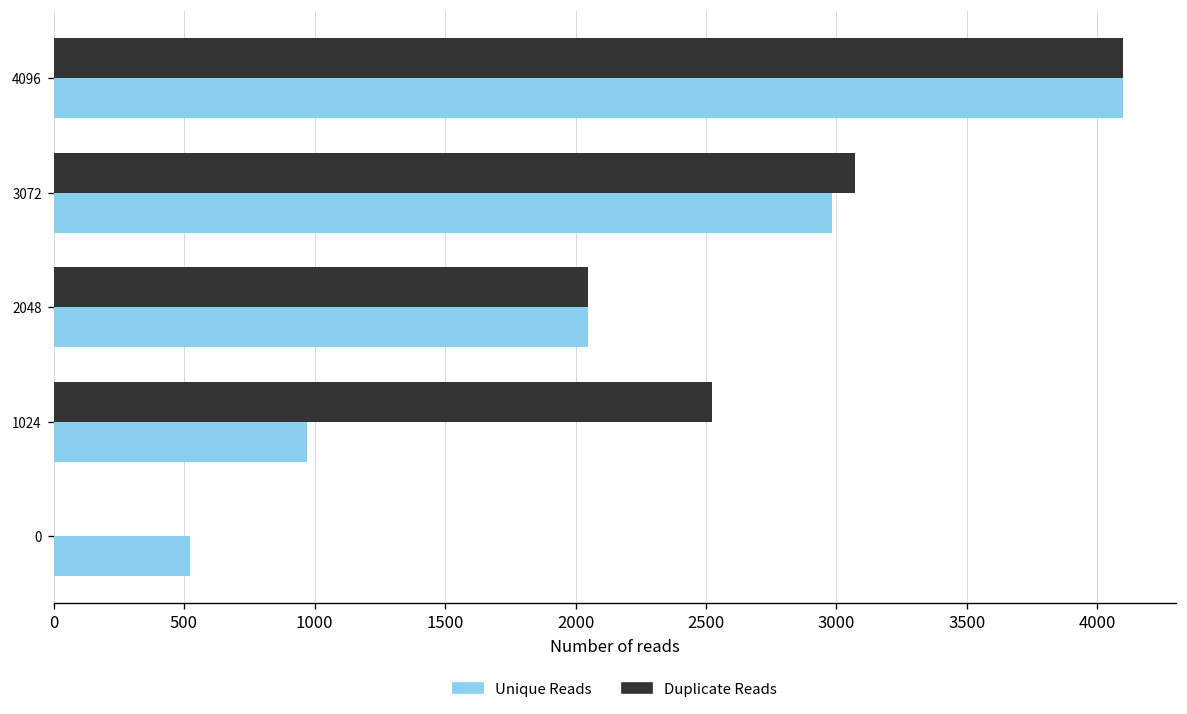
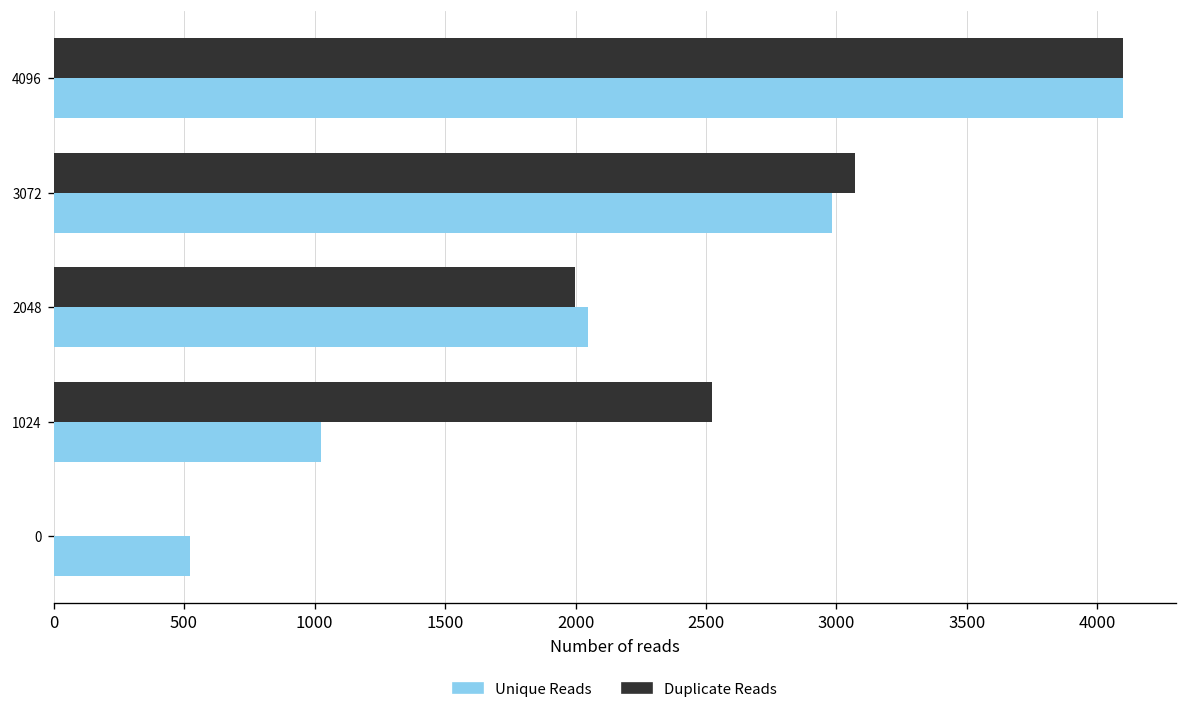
Duplicate Reads, 2048: 2050 -> 2000
Unique Reads, 1024: 970 -> 1020
